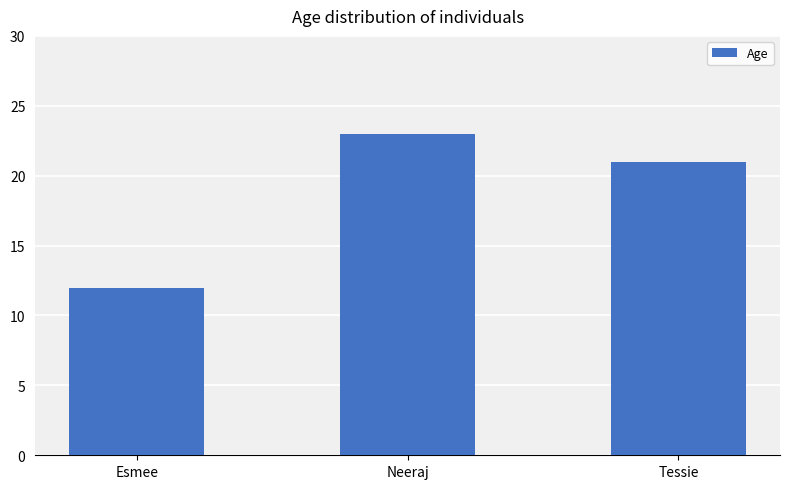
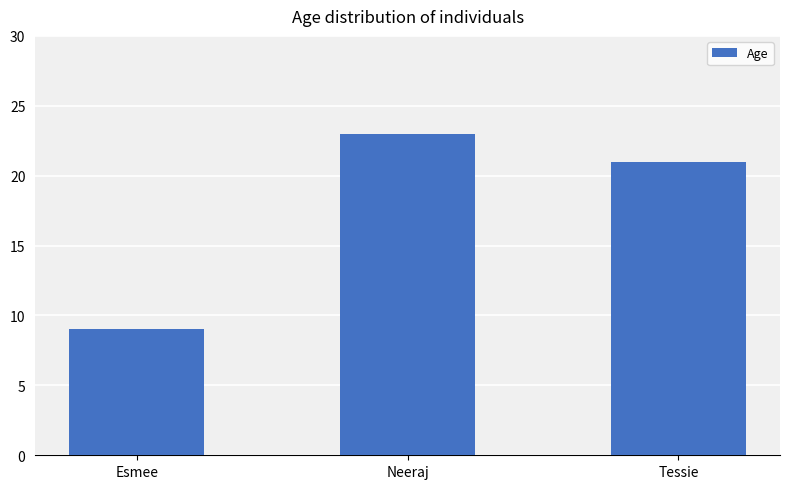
Esmee: 12 -> 9
